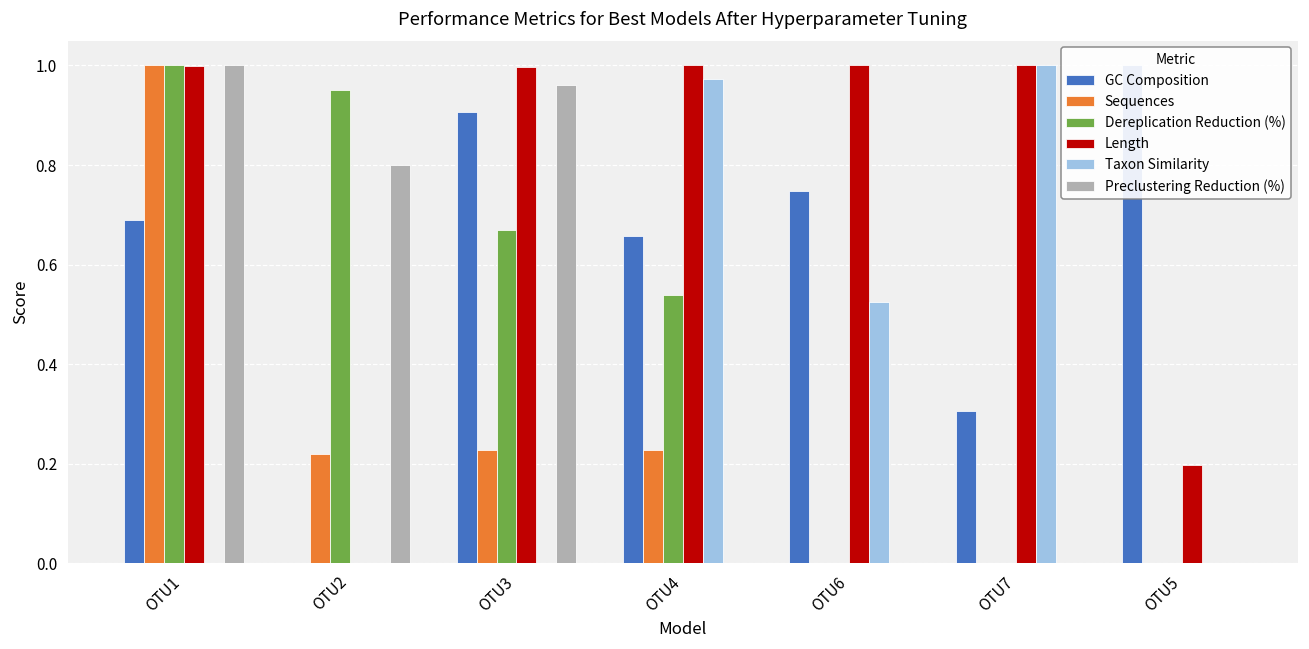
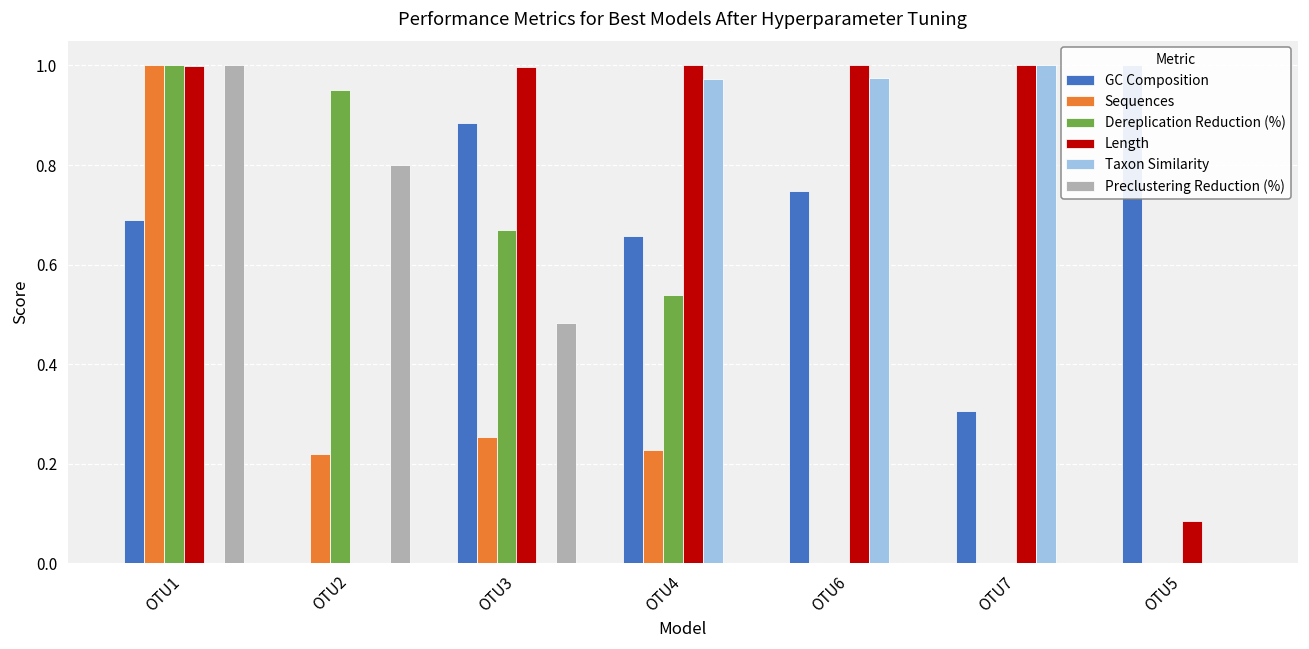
GC Composition, OTU3: 0.91 -> 0.88
Sequences, OTU3: 0.23 -> 0.25
Preclustering Reduction (%), OTU3: 0.96 -> 0.48
Taxon Similarity, OTU6: 0.52 -> 0.98
Length, OTU5: 0.20 -> 0.09
